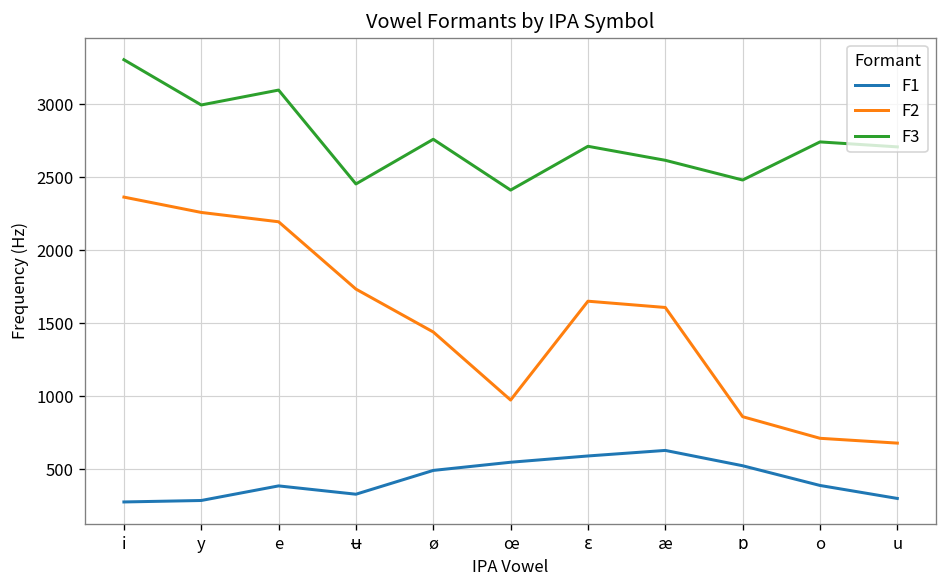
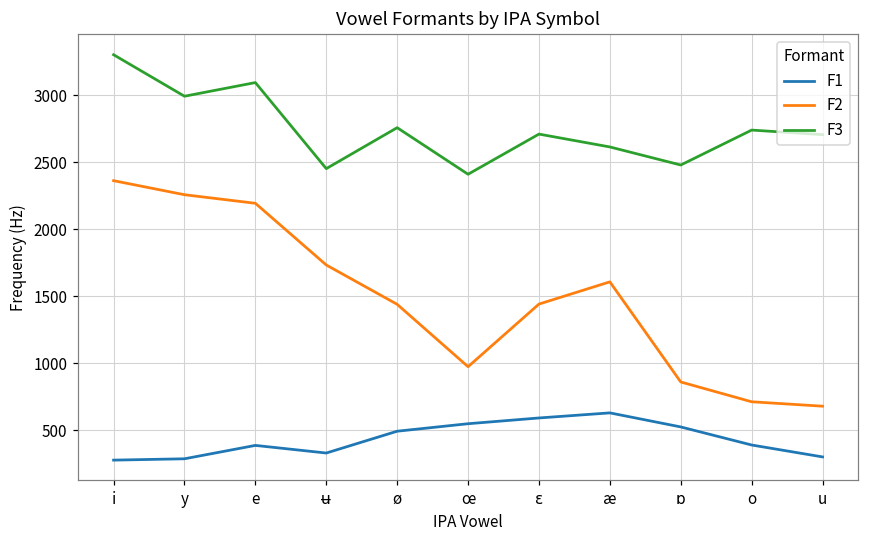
F2, ɛ: 1650 -> 1440
